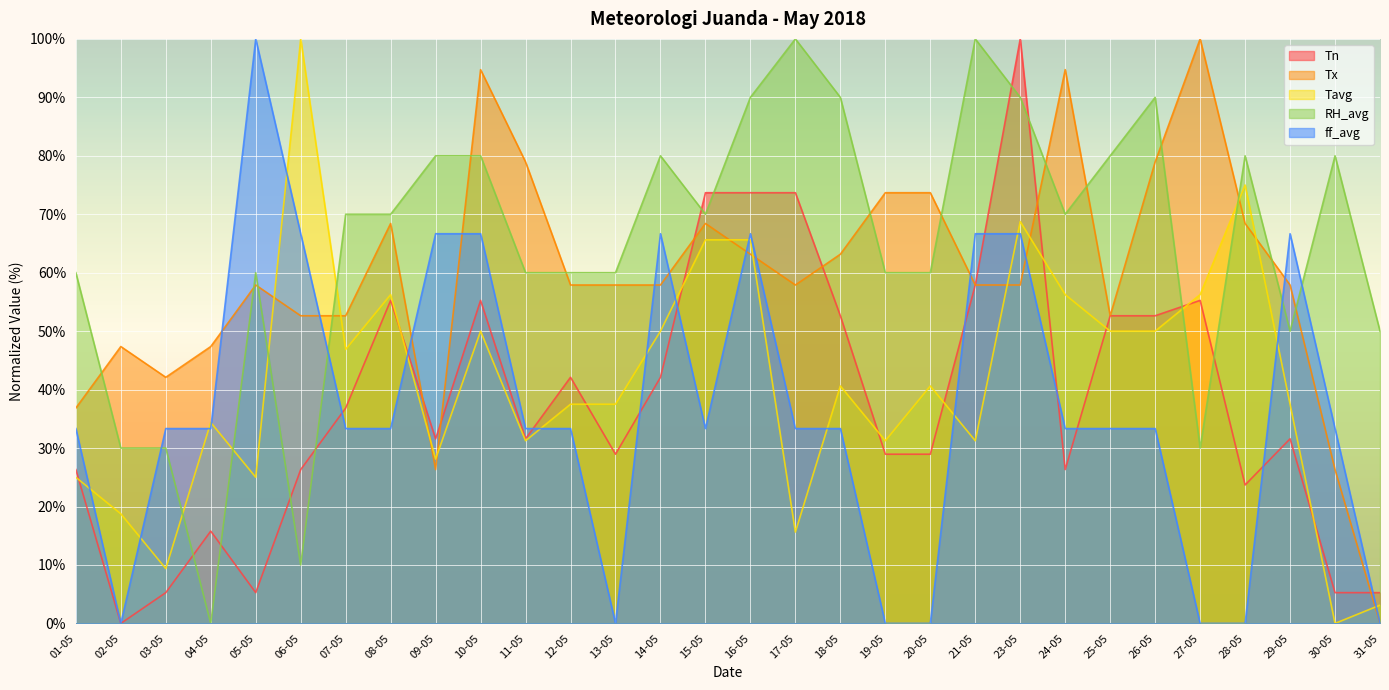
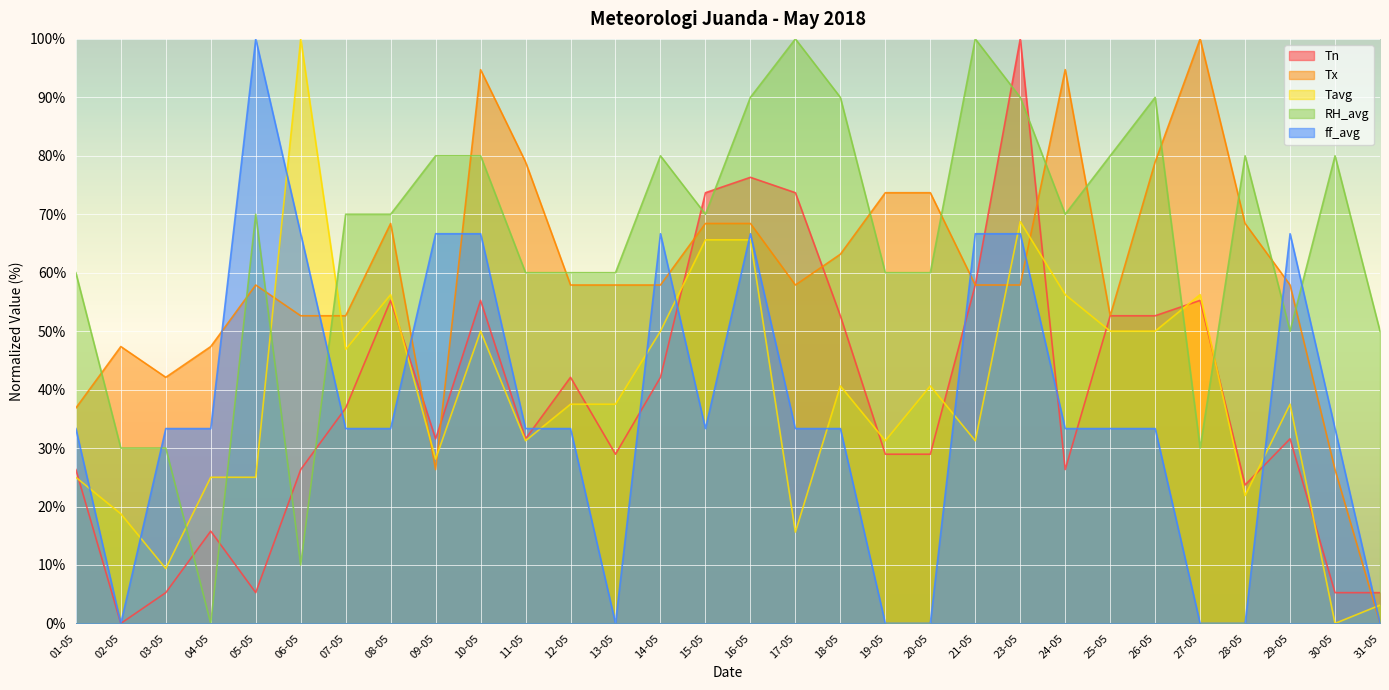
Tavg, 04-05: 34% -> 25%
RH_avg, 05-05: 60% -> 70%
Tn, 16-05: 74% -> 76%
Tx, 16-05: 63% -> 68%
Tavg, 28-05: 75% -> 22%
